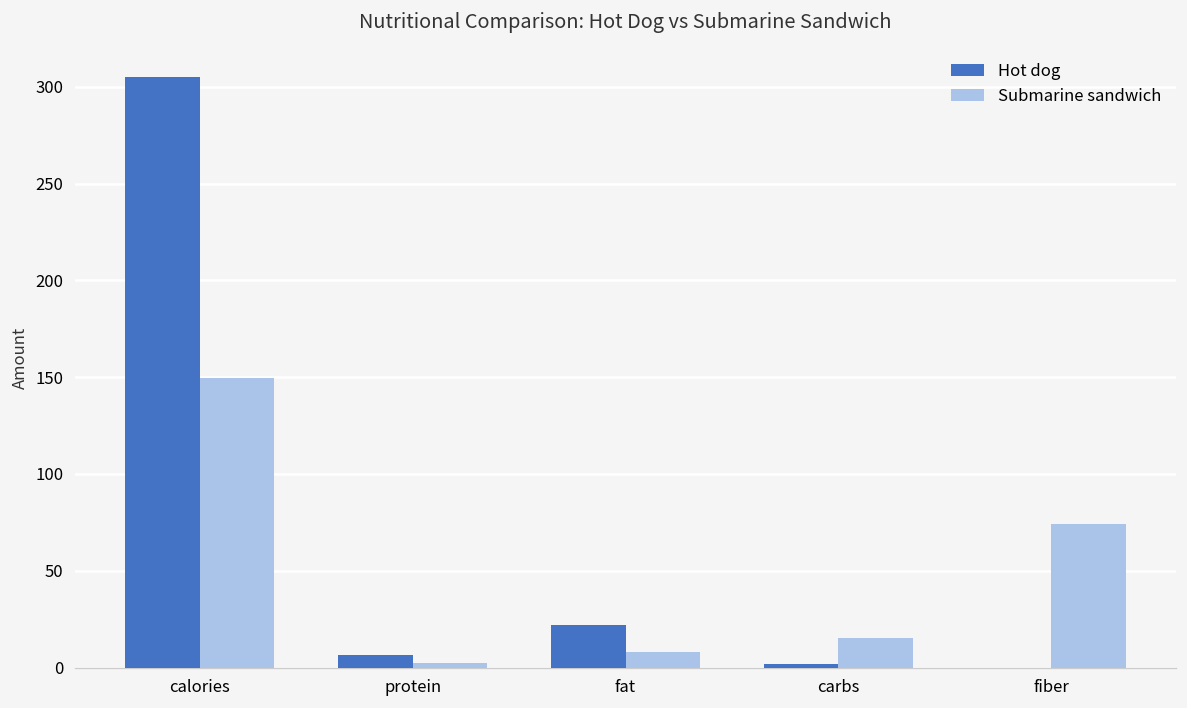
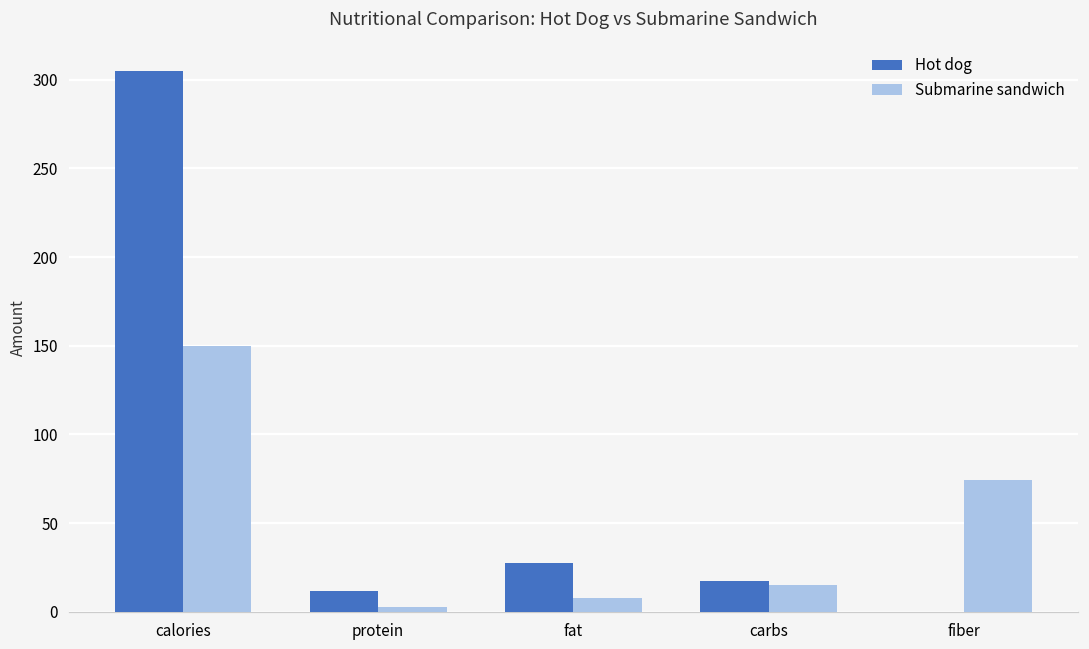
Hot dog, protein: 6 -> 12
Hot dog, fat: 22 -> 28
Hot dog, carbs: 2 -> 18
